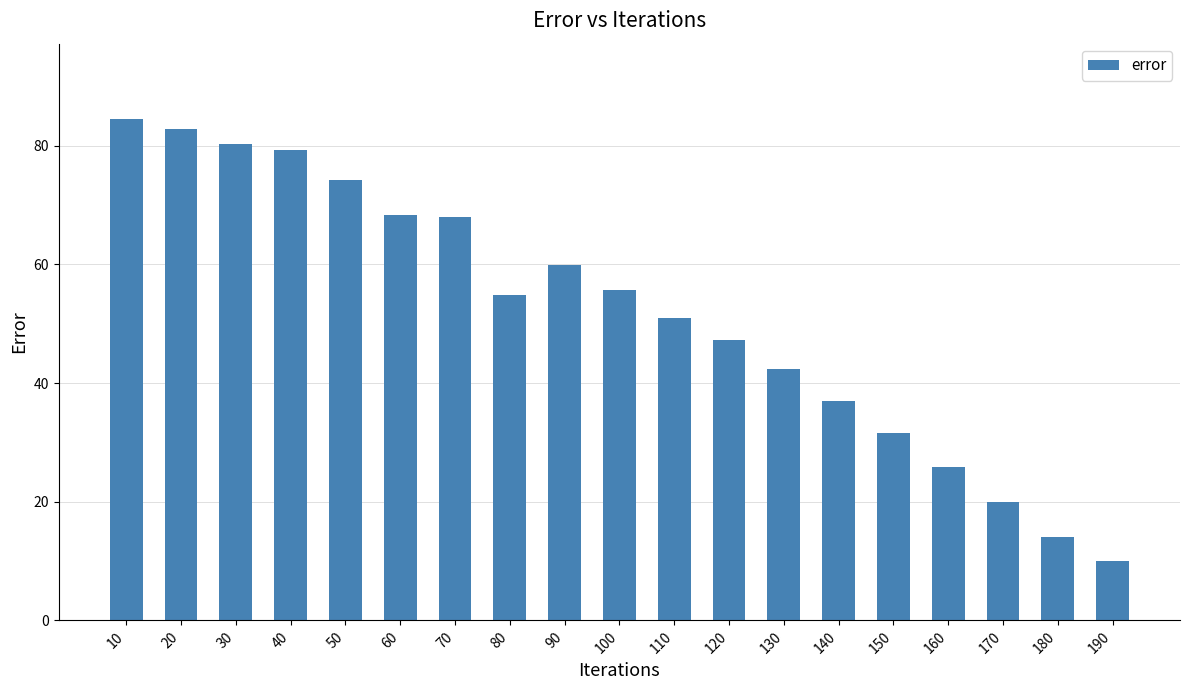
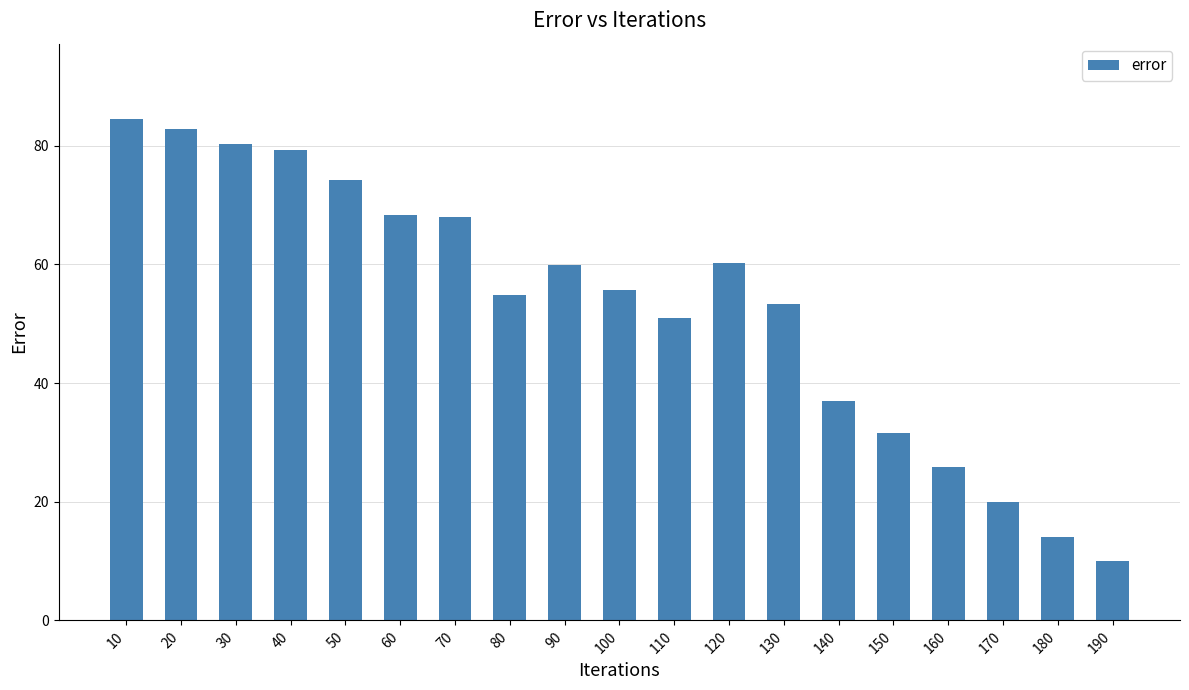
120: 47 -> 60
130: 42 -> 53
